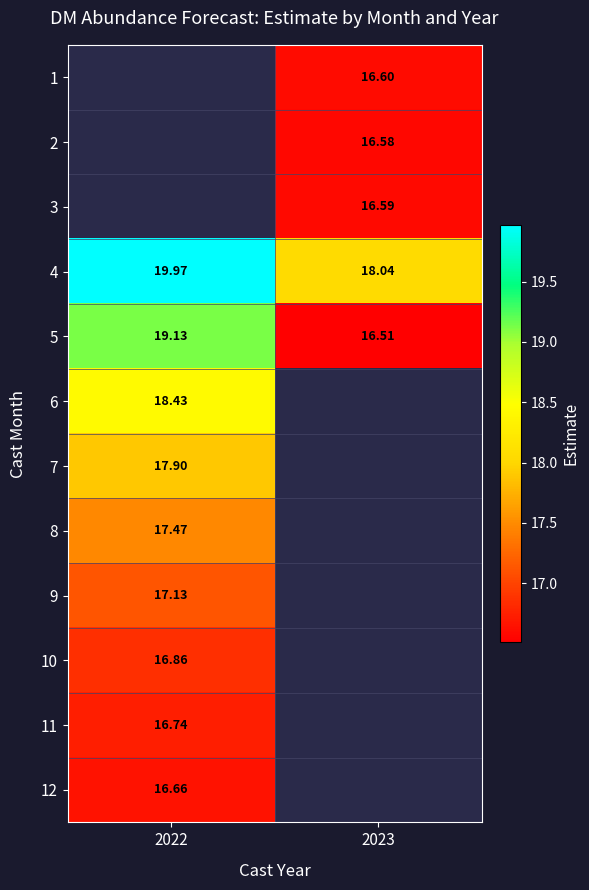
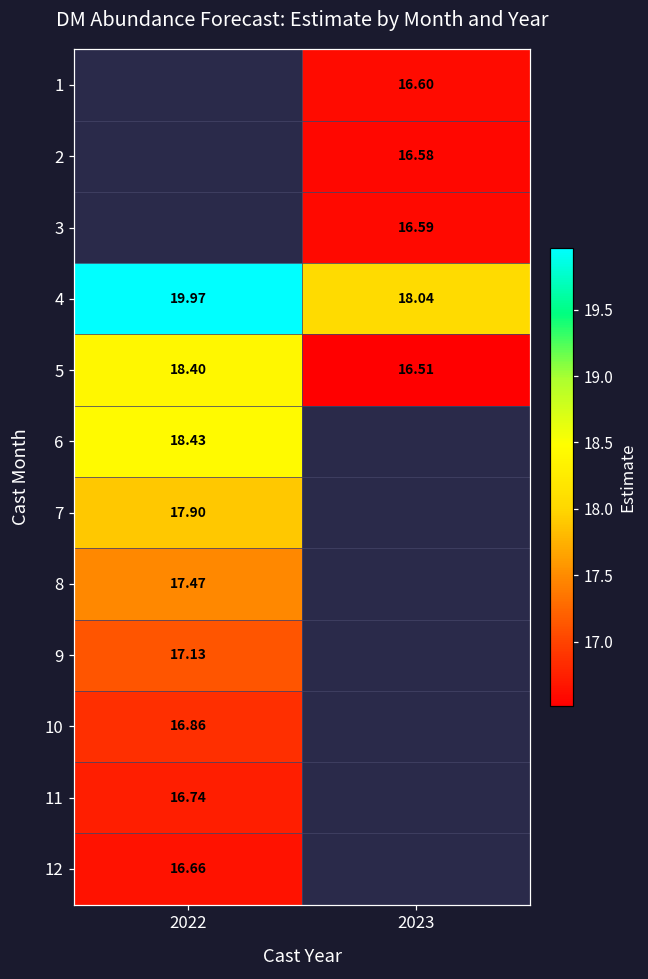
5, 2022: 19.13 -> 18.40
